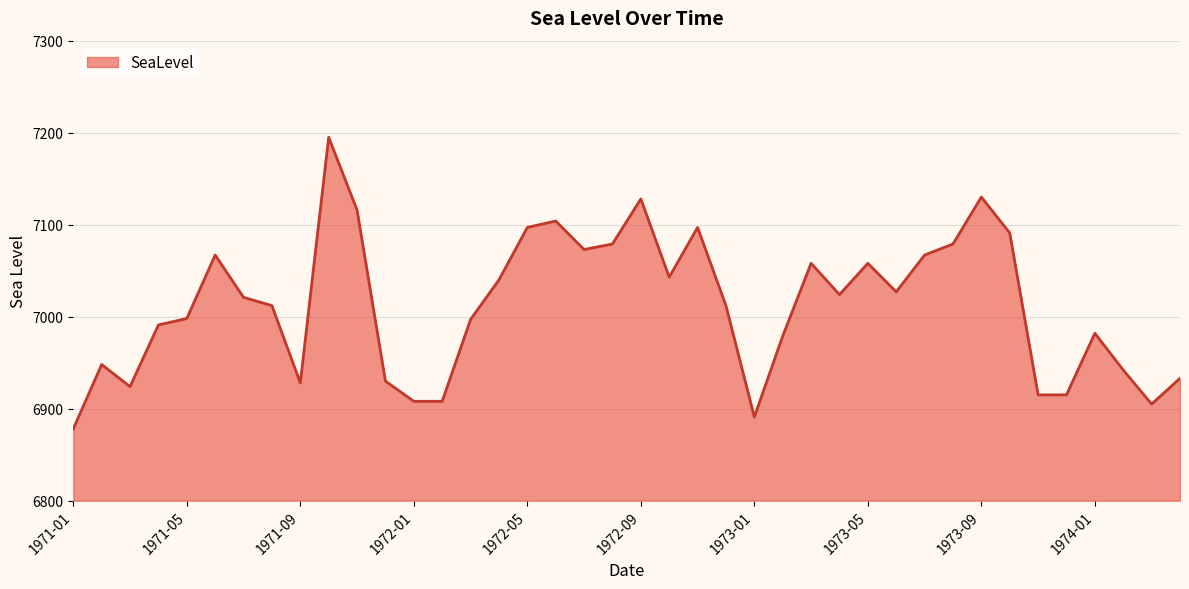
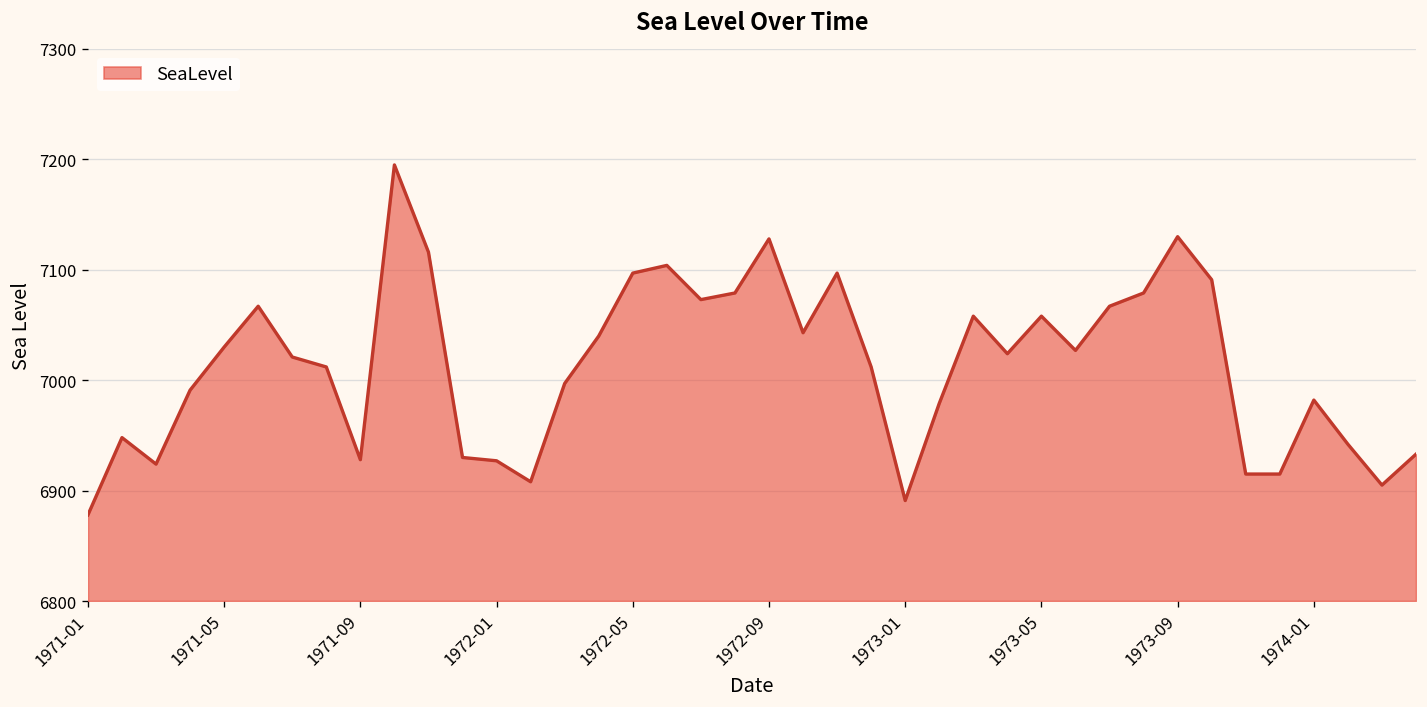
1971-05: 7000 -> 7030
1972-01: 6910 -> 6930
